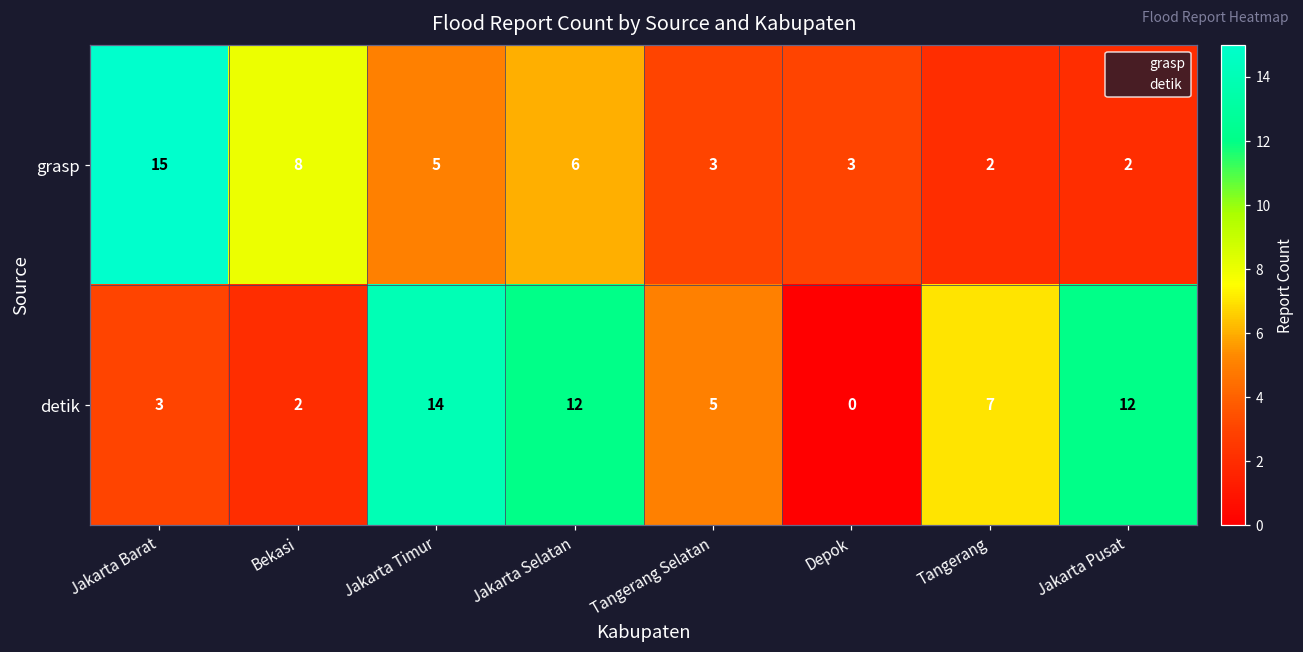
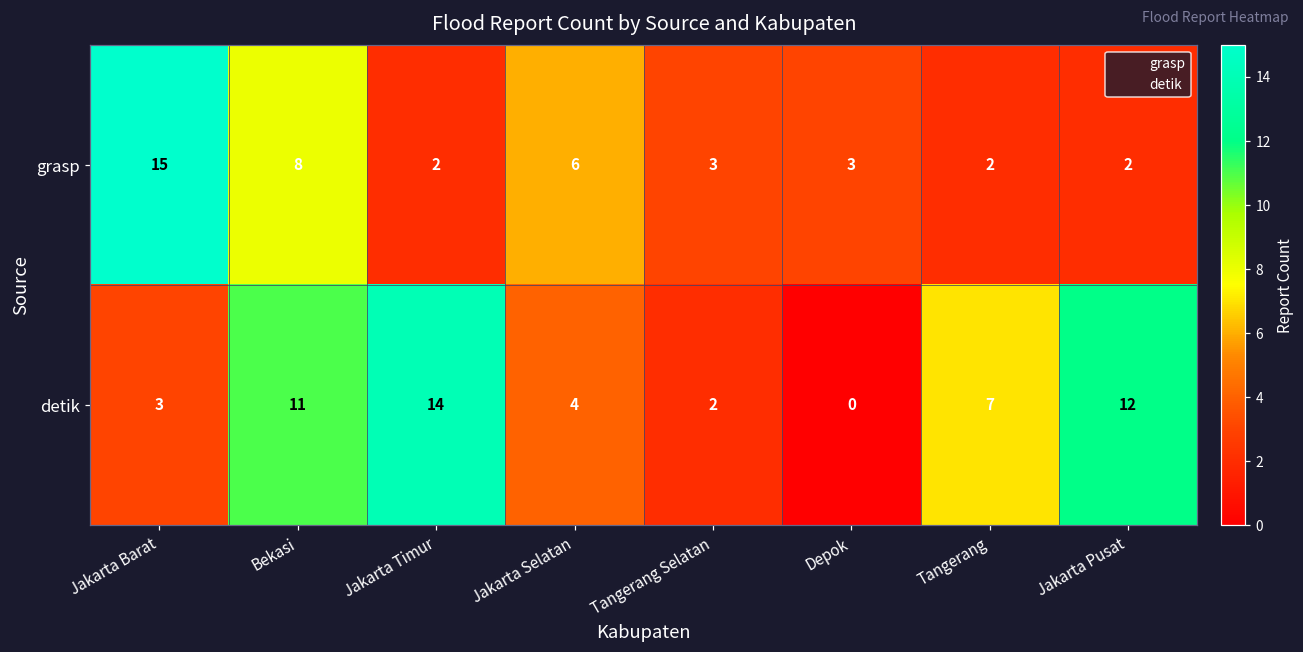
grasp, Jakarta Timur: 5 -> 2
detik, Bekasi: 2 -> 11
detik, Jakarta Selatan: 12 -> 4
detik, Tangerang Selatan: 5 -> 2
